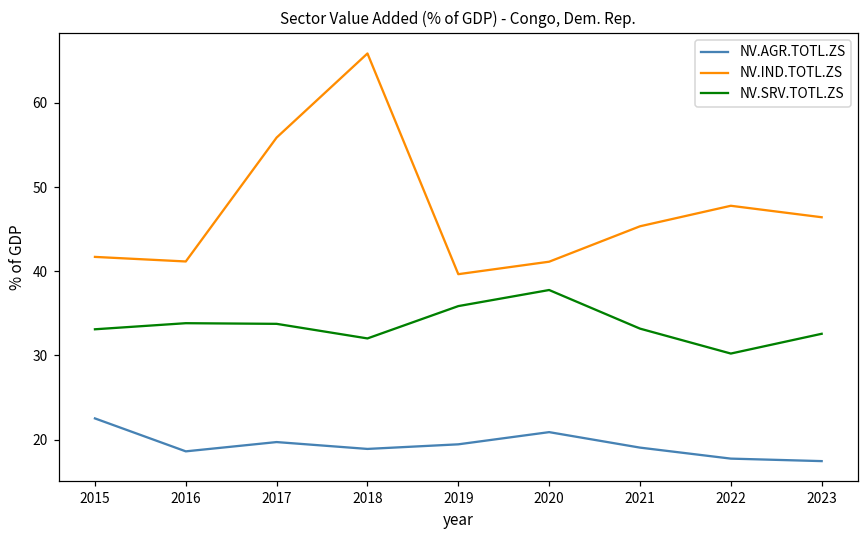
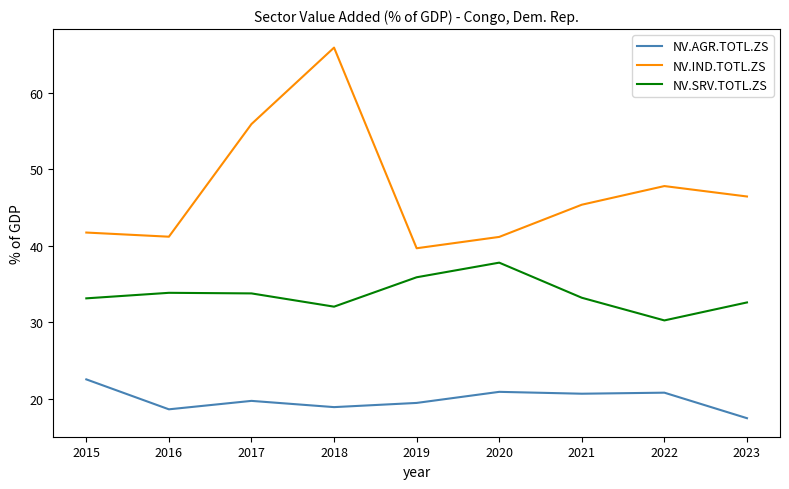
NV.AGR.TOTL.ZS, 2021: 19 -> 21
NV.AGR.TOTL.ZS, 2022: 18 -> 21
